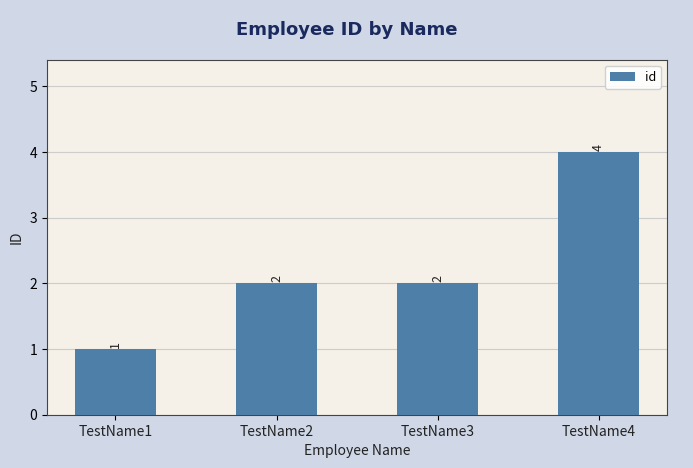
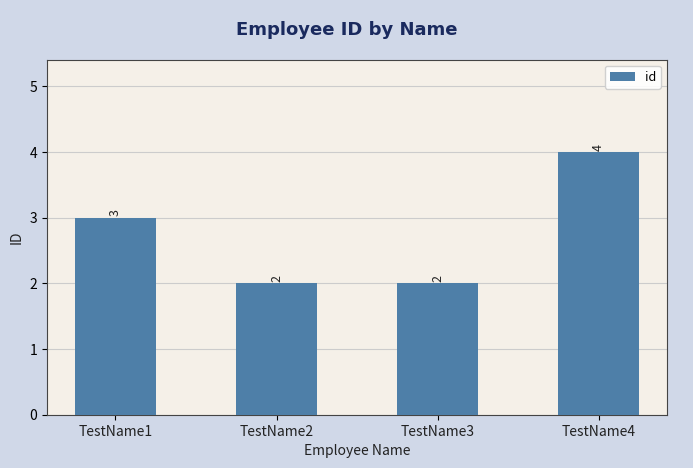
TestName1: 1 -> 3
